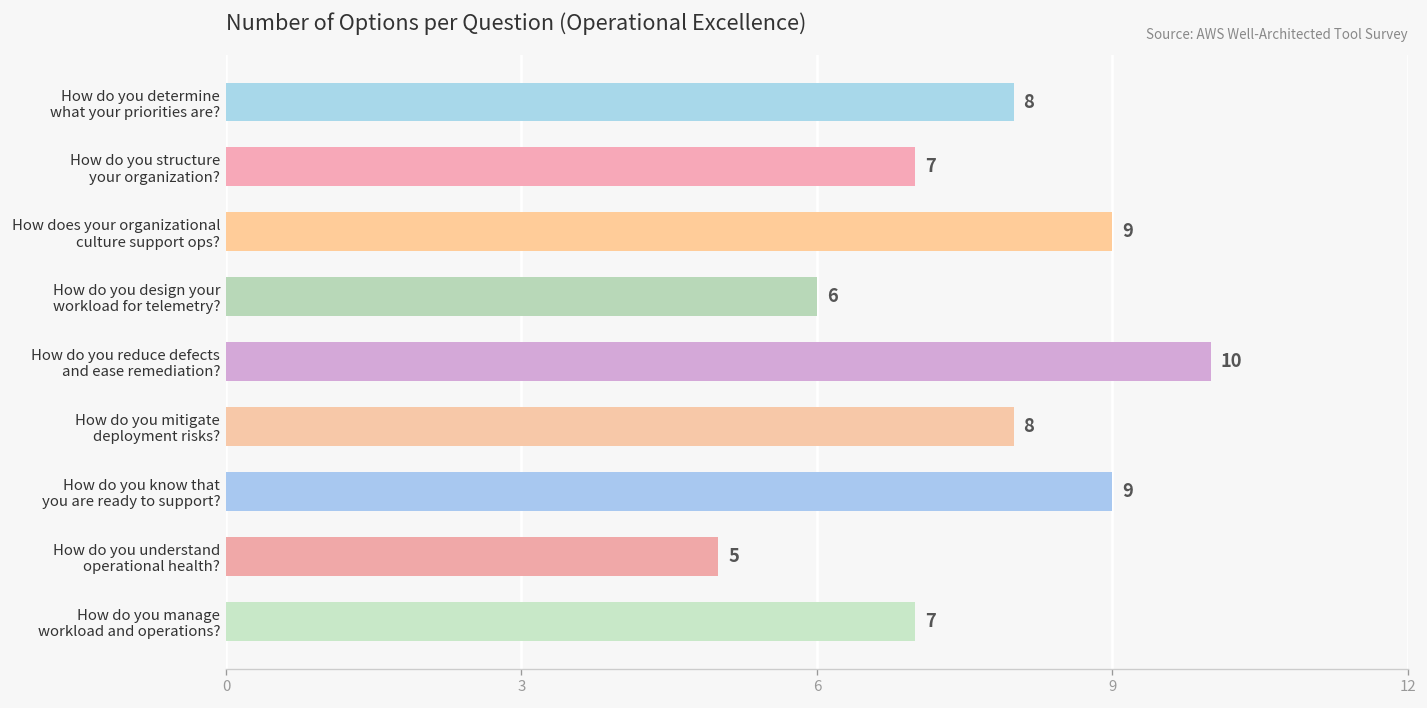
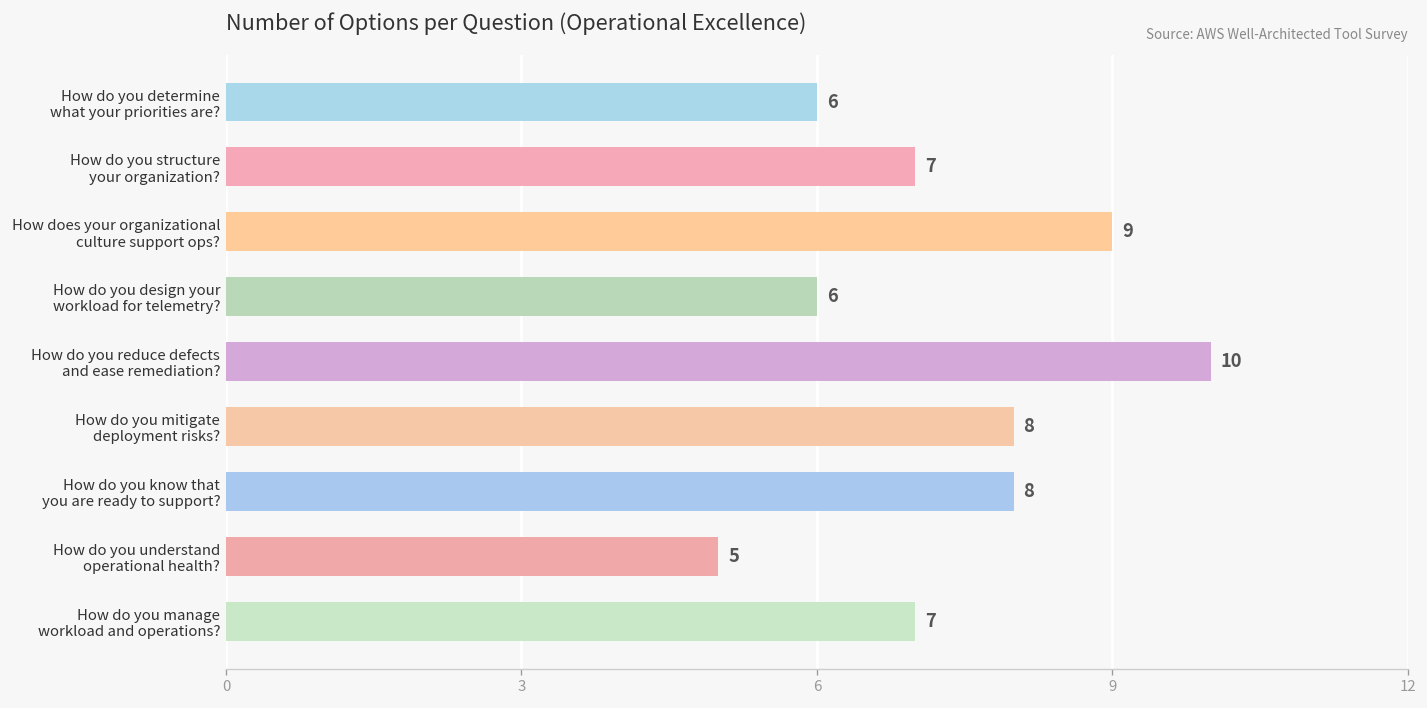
How do you determine what your priorities are?: 8 -> 6
How do you know that you are ready to support?: 9 -> 8
